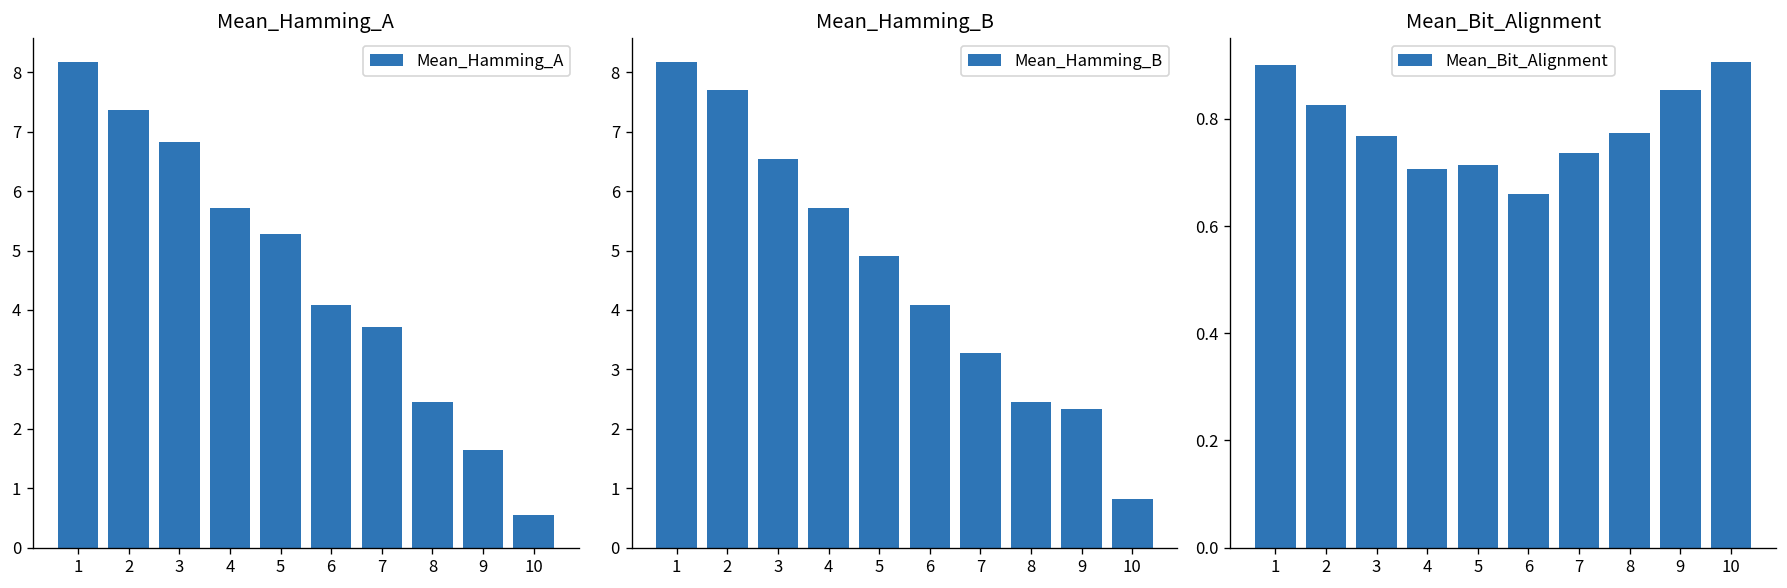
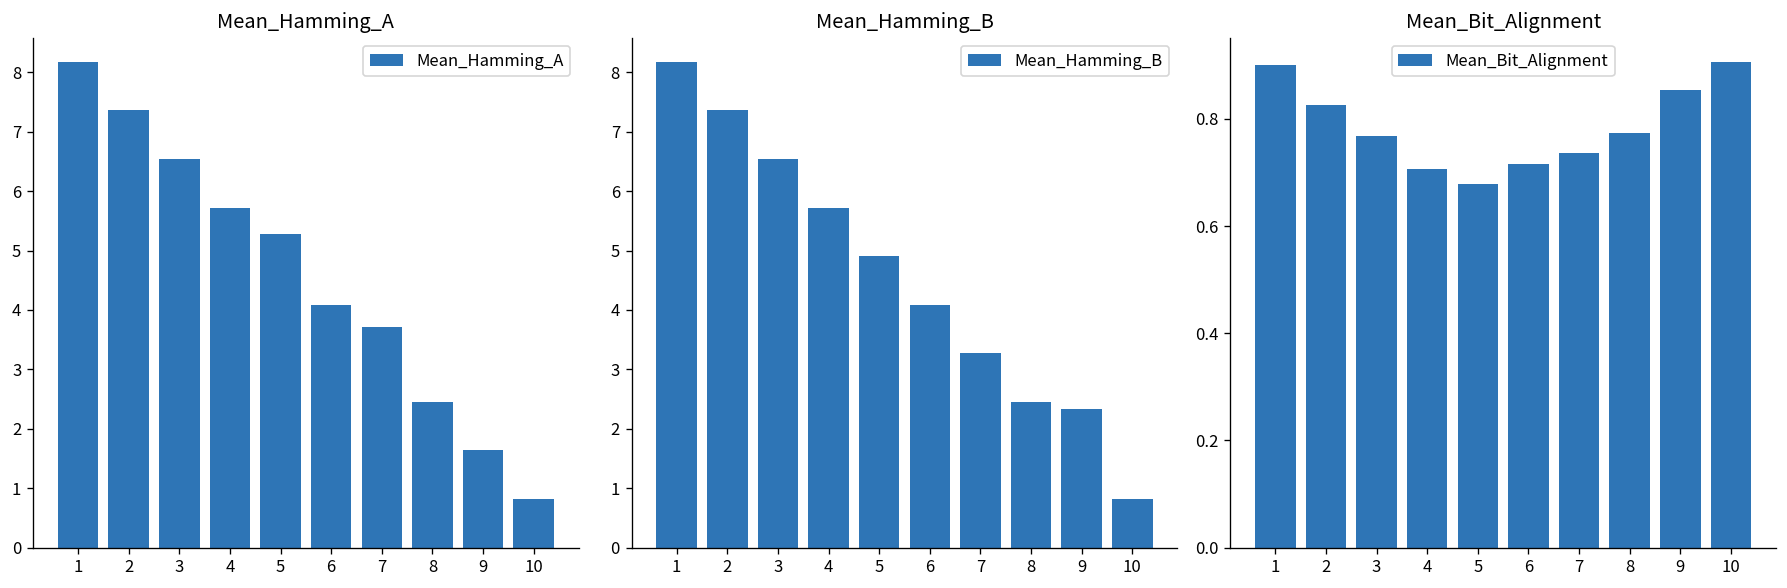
Mean_Hamming_A, 3: 6.8 -> 6.5
Mean_Hamming_A, 10: 0.5 -> 0.8
Mean_Hamming_B, 2: 7.7 -> 7.4
Mean_Bit_Alignment, 5: 0.71 -> 0.68
Mean_Bit_Alignment, 6: 0.66 -> 0.72
